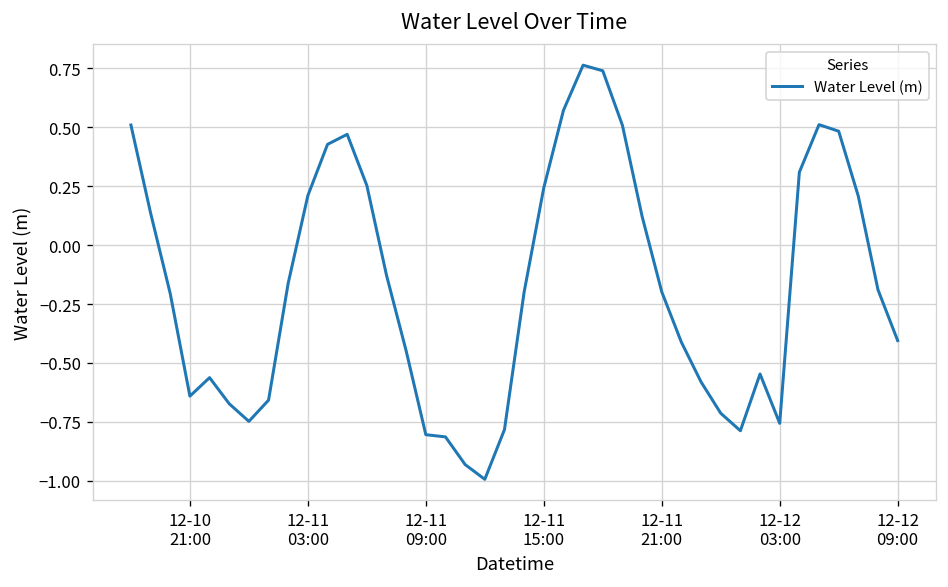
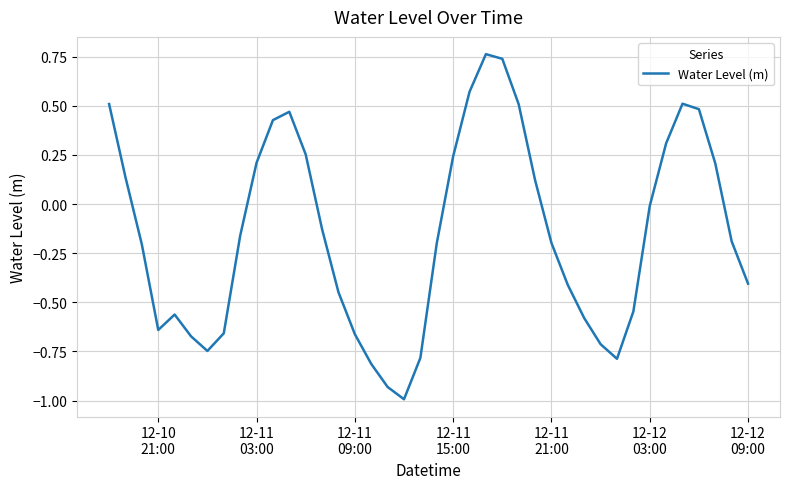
12-11 09:00: -0.80 -> -0.66
12-12 03:00: -0.76 -> -0.01
